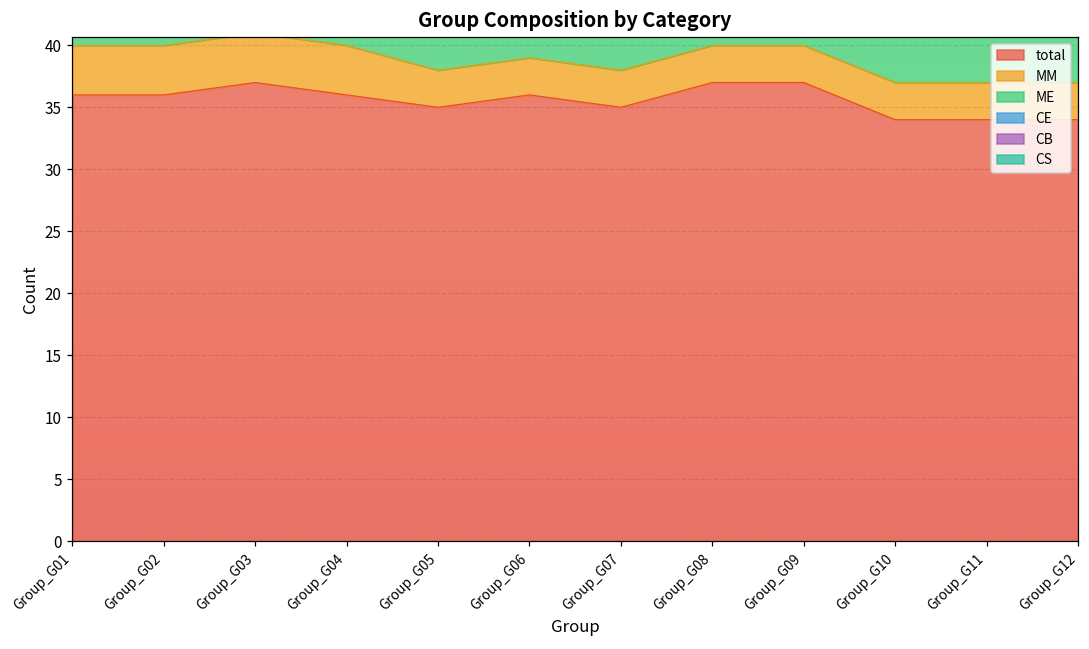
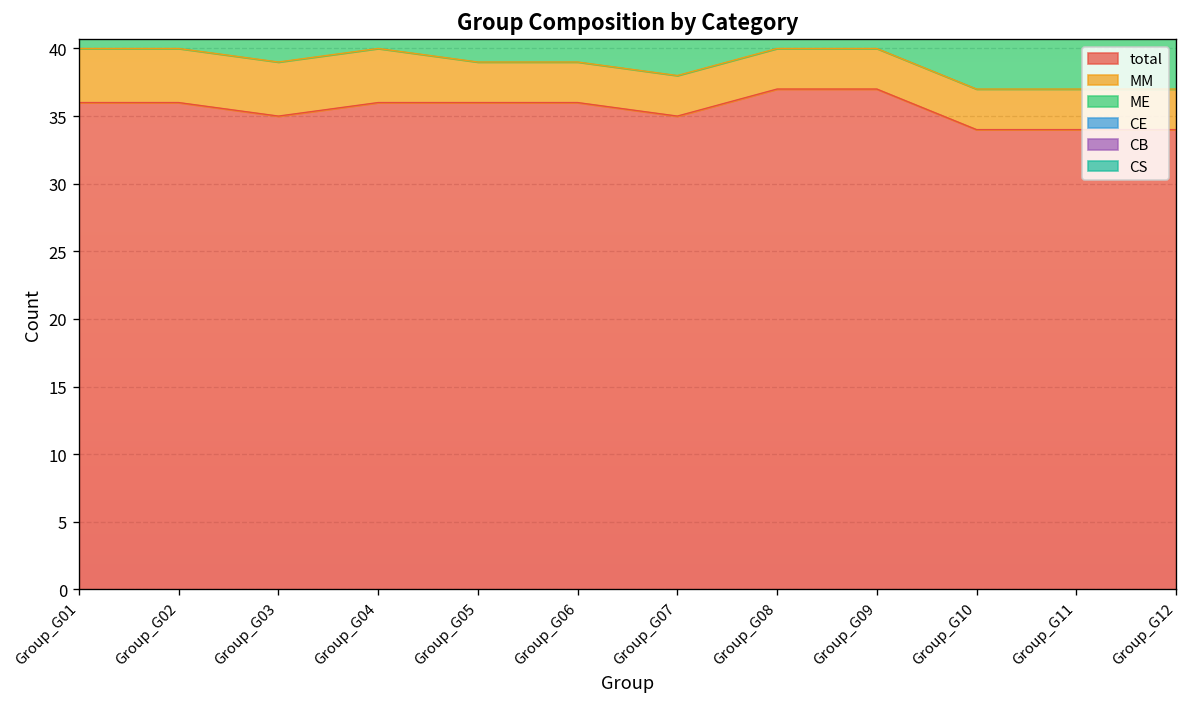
total, Group_G03: 37 -> 35
total, Group_G05: 35 -> 36
